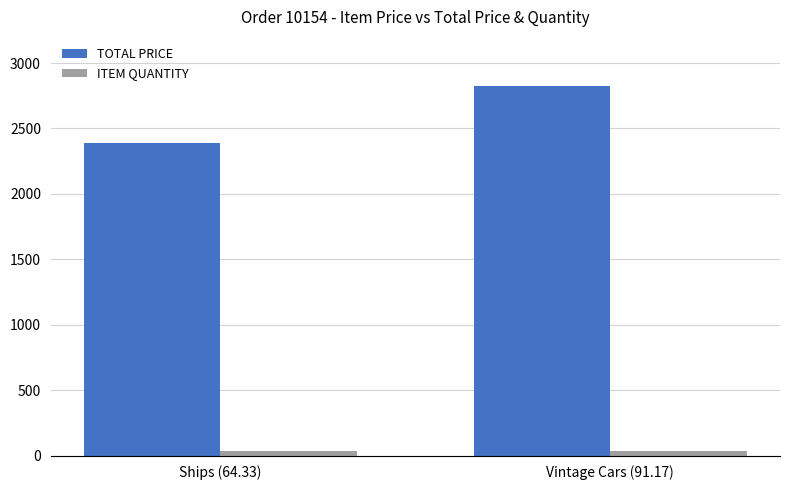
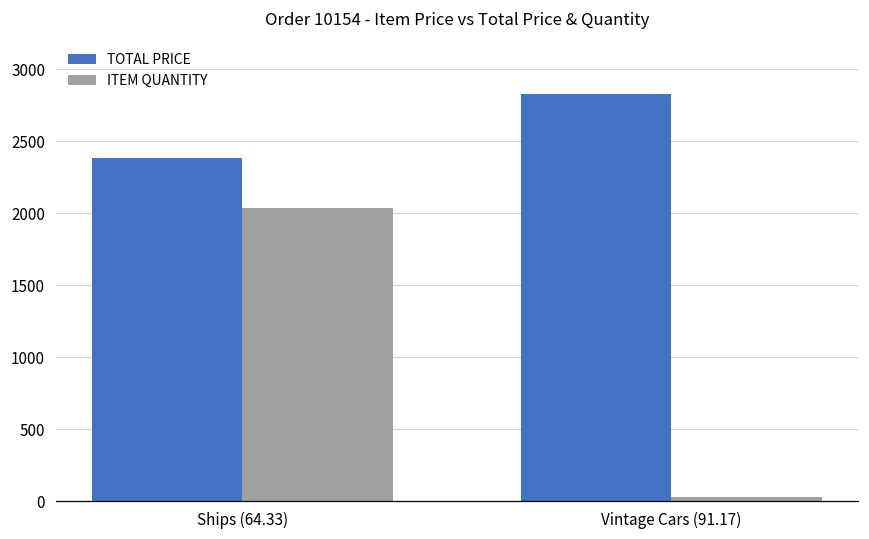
ITEM QUANTITY, Ships (64.33): 40 -> 2040
